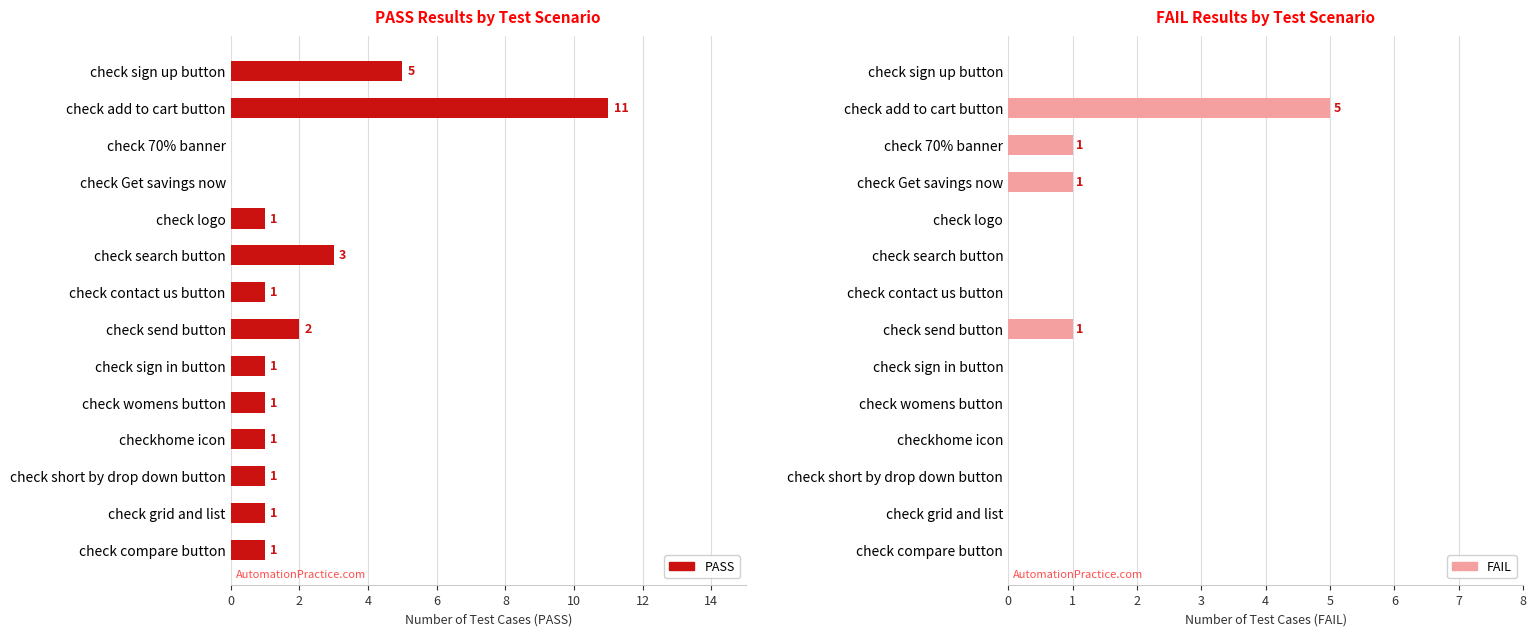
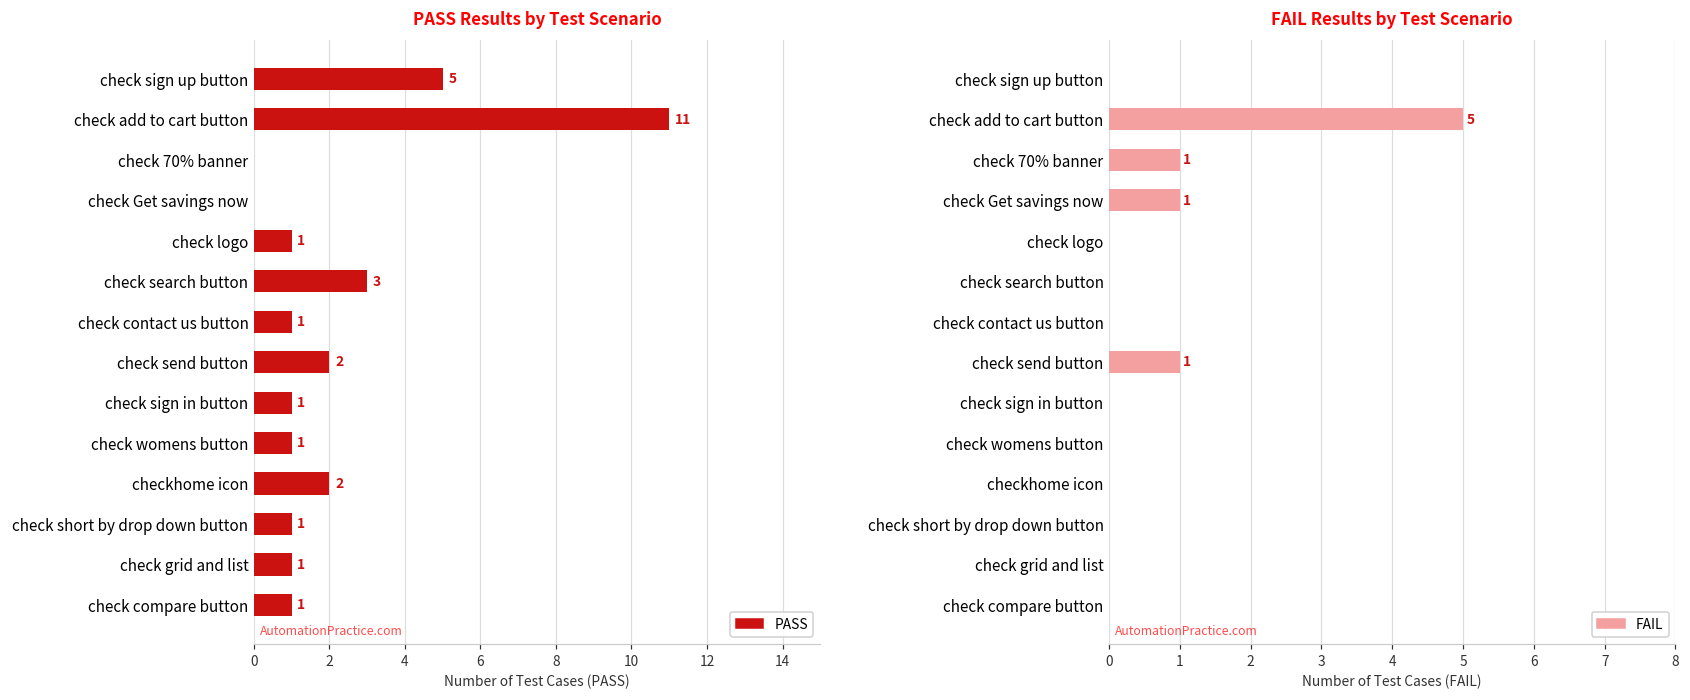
PASS Results by Test Scenario, checkhome icon: 1 -> 2
